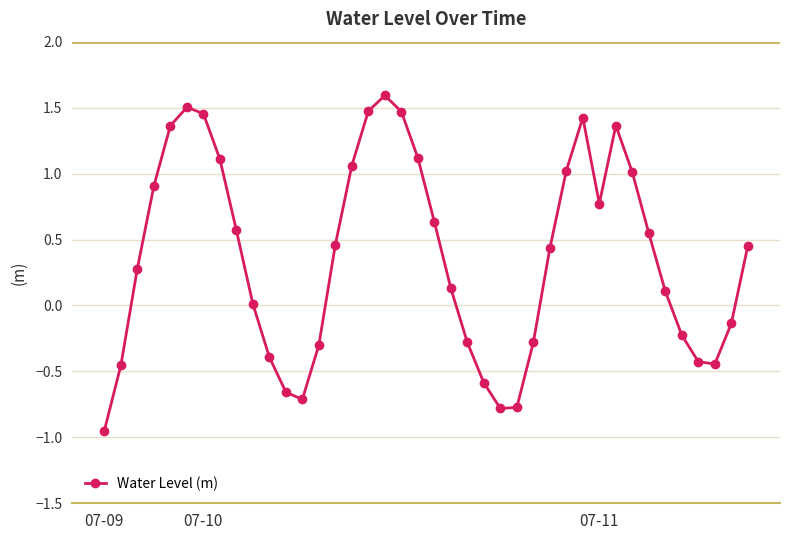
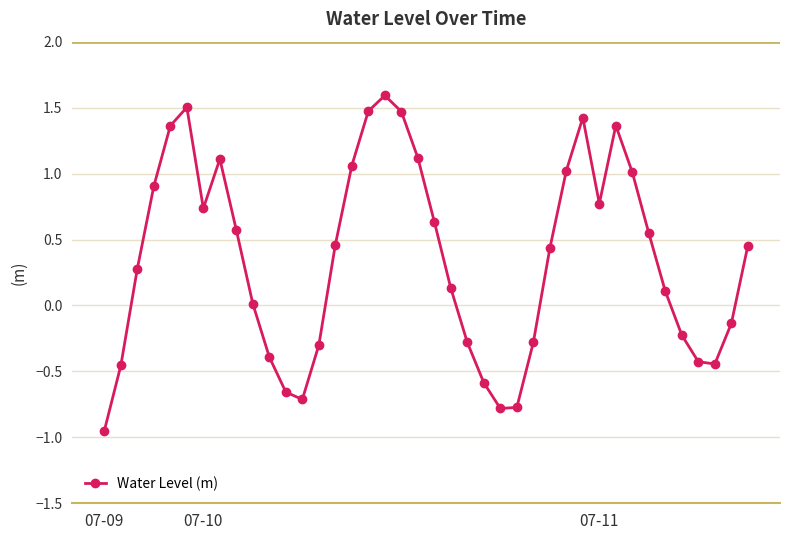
07-10: 1.45 -> 0.74
